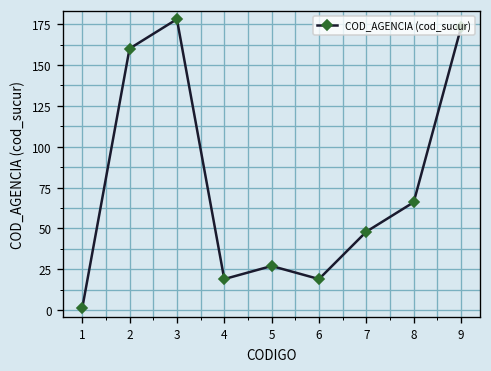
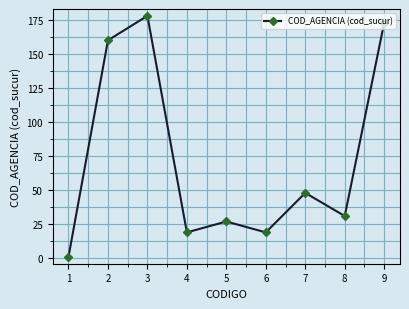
8: 66 -> 31
